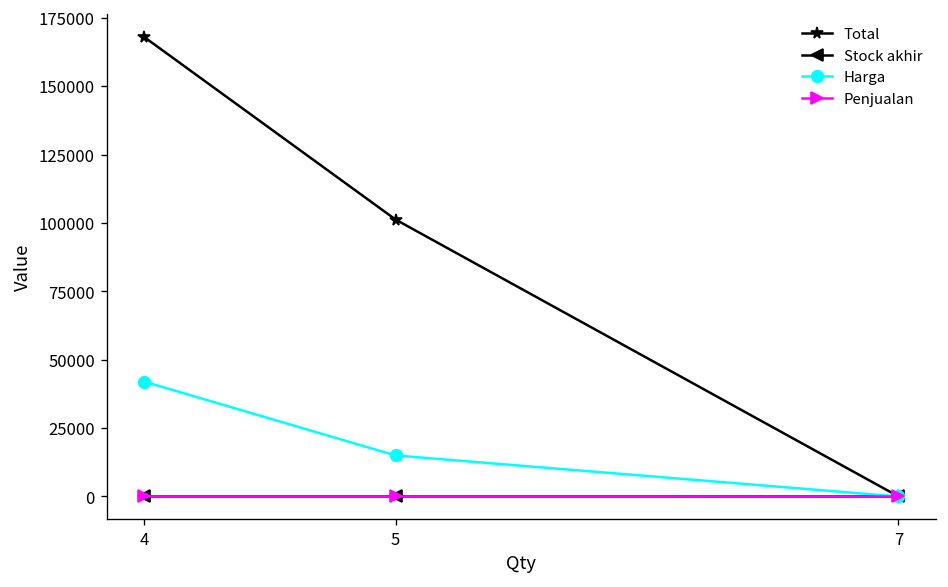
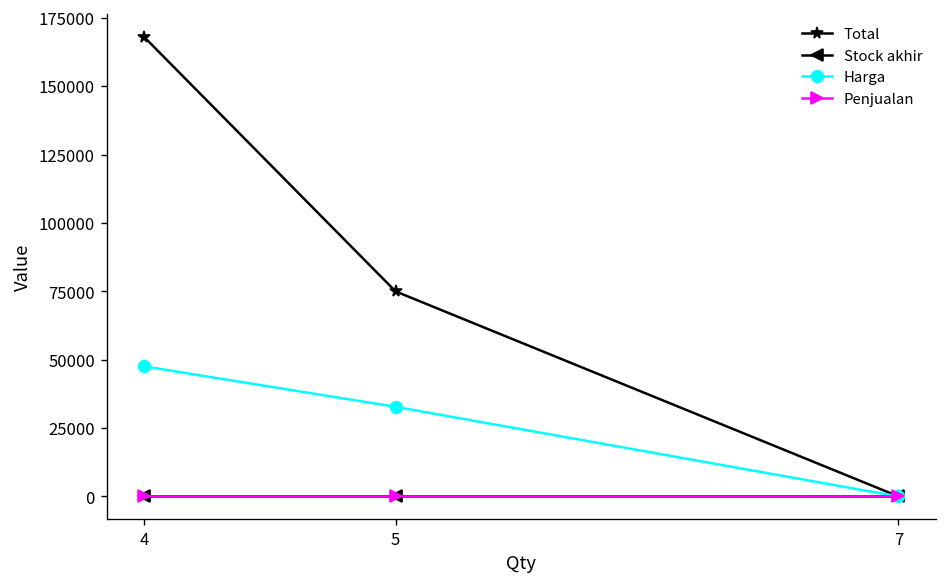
Harga, 4: 42000 -> 48000
Total, 5: 101000 -> 75000
Harga, 5: 15000 -> 33000
